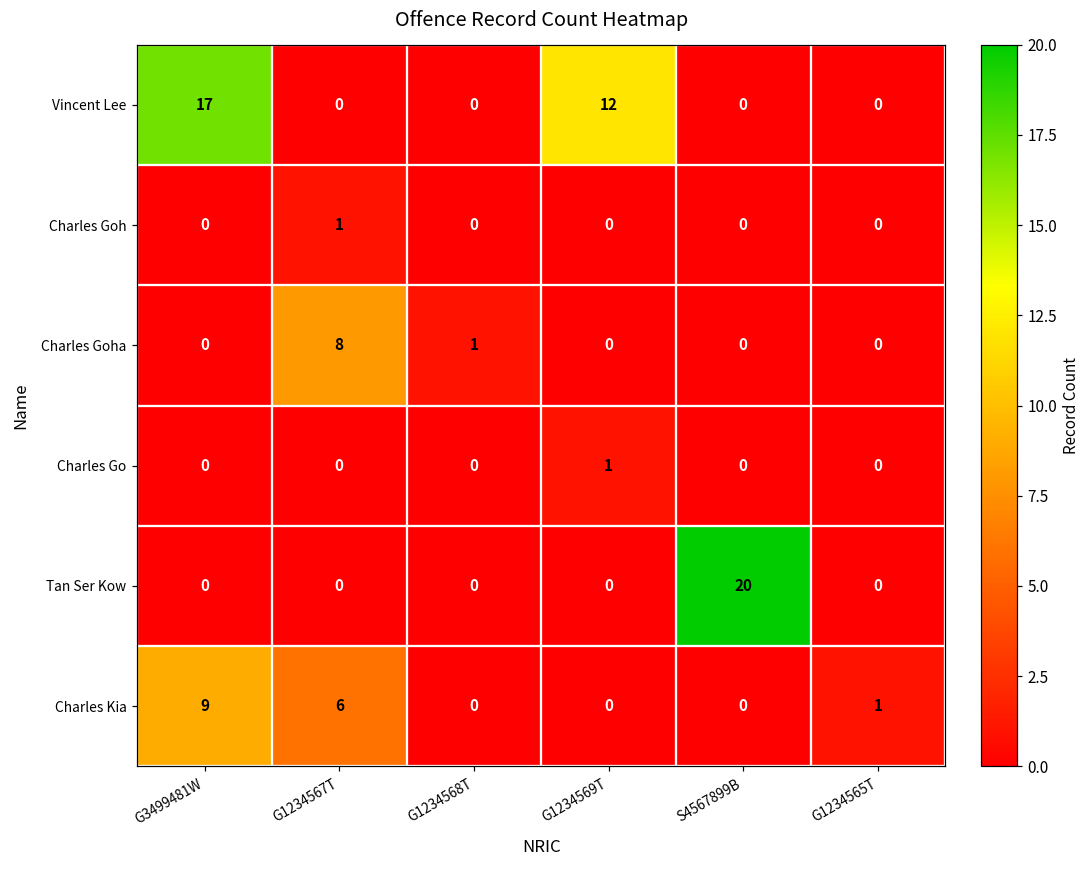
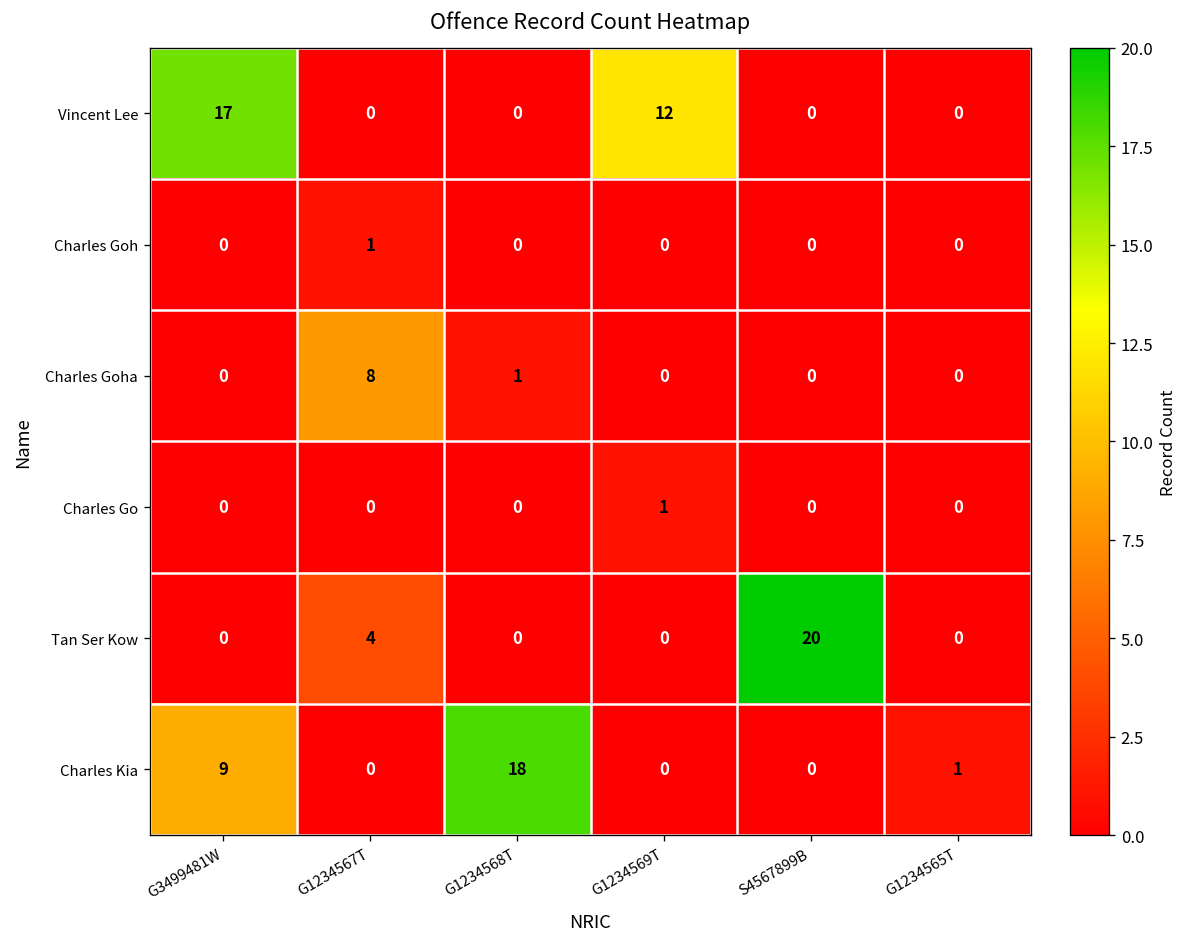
Tan Ser Kow, G1234567T: 0 -> 4
Charles Kia, G1234567T: 6 -> 0
Charles Kia, G1234568T: 0 -> 18
